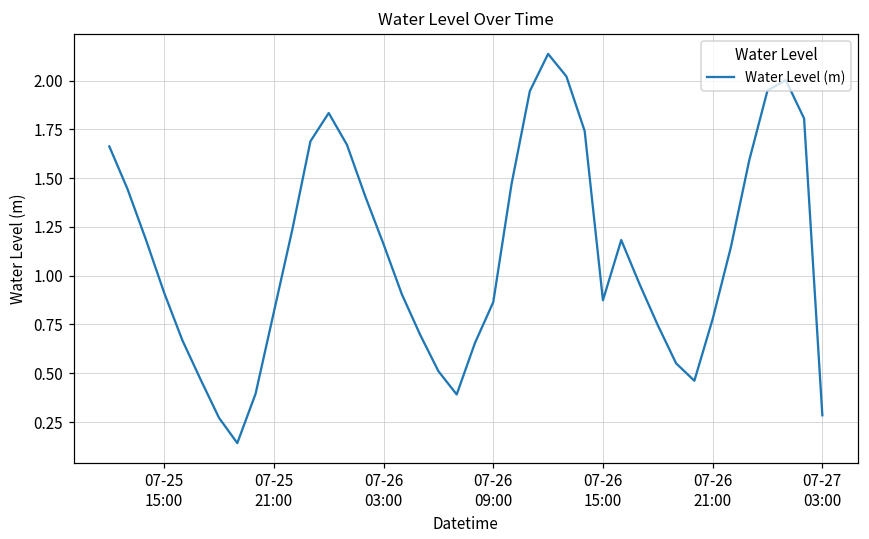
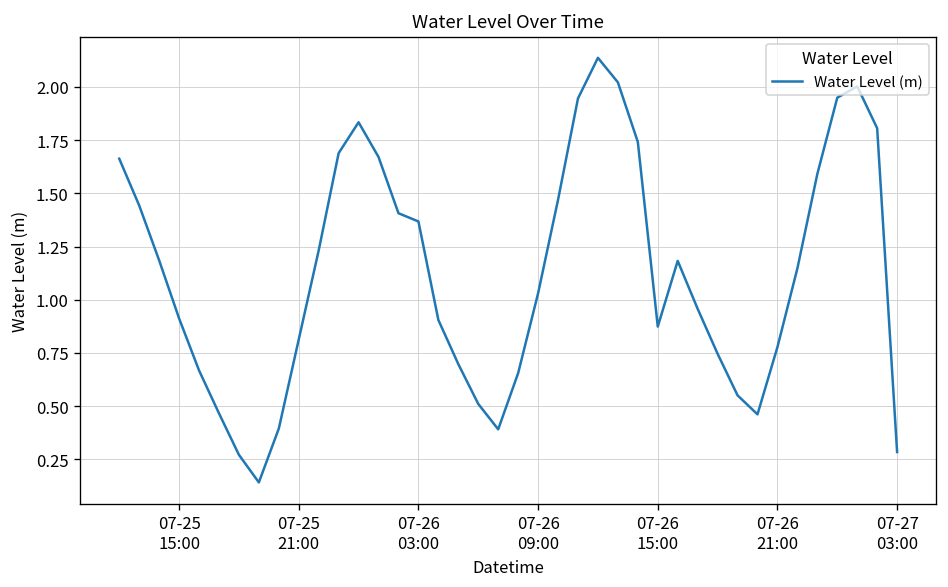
07-26 03:00: 1.16 -> 1.37
07-26 09:00: 0.86 -> 1.03
